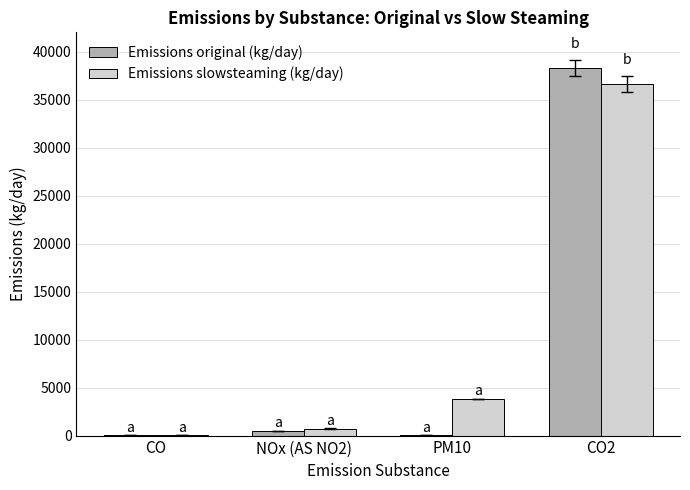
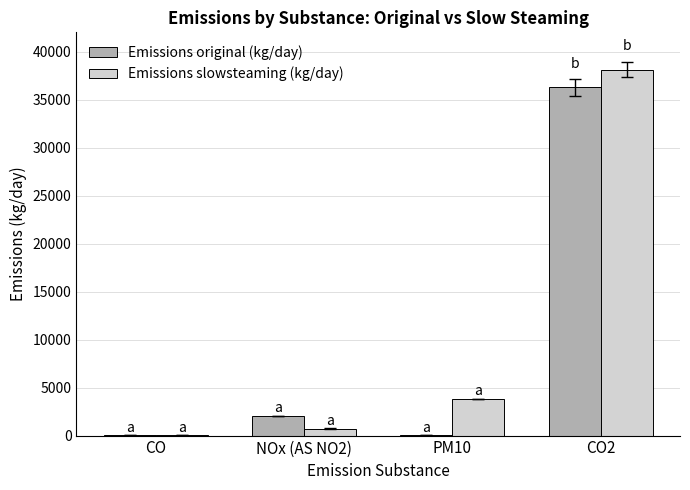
Emissions original (kg/day), NOx (AS NO2): 0 -> 2000
Emissions original (kg/day), CO2: 38000 -> 36000
Emissions slowsteaming (kg/day), CO2: 37000 -> 38000
